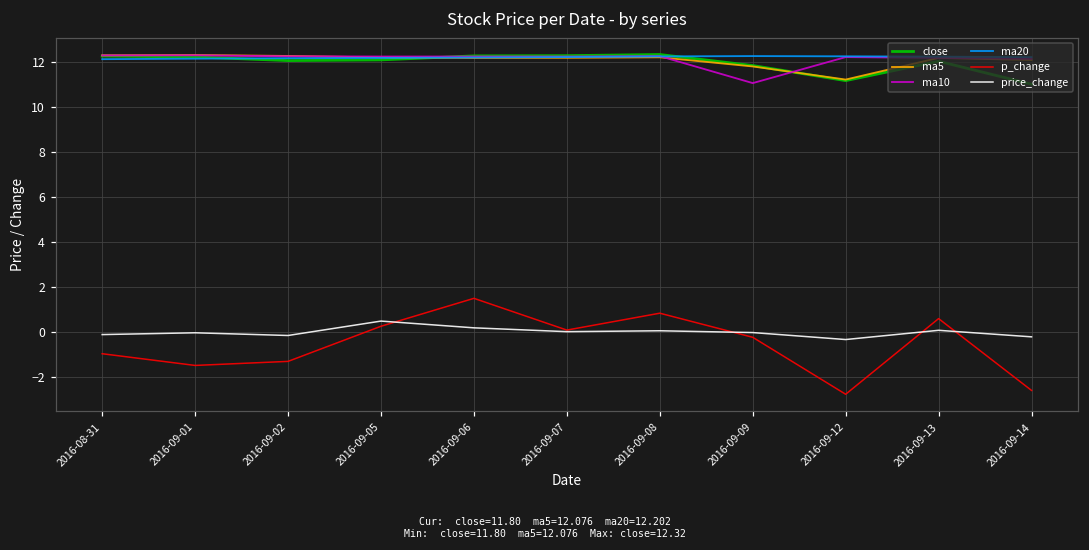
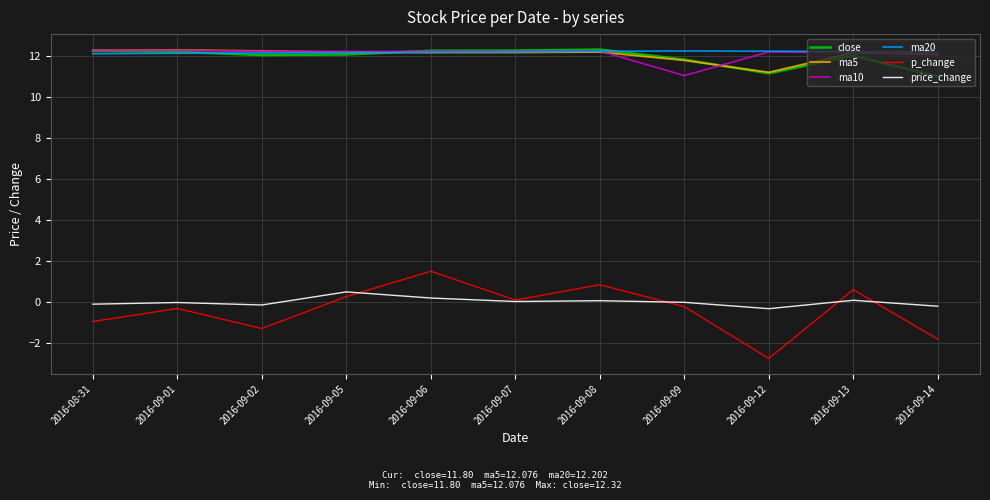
p_change, 2016-09-01: -1.5 -> -0.3
p_change, 2016-09-14: -2.6 -> -1.8
